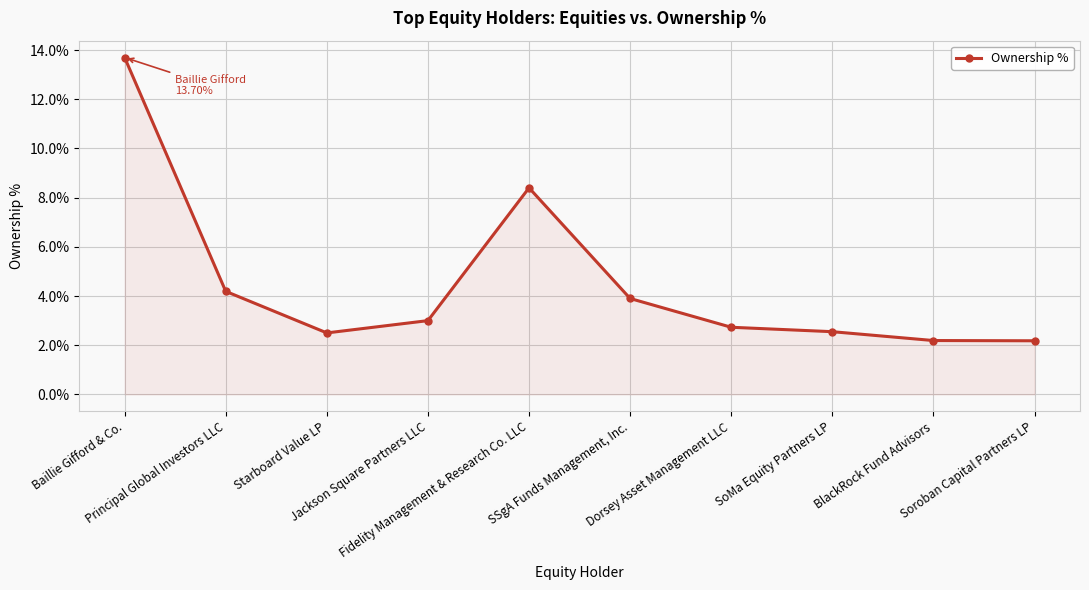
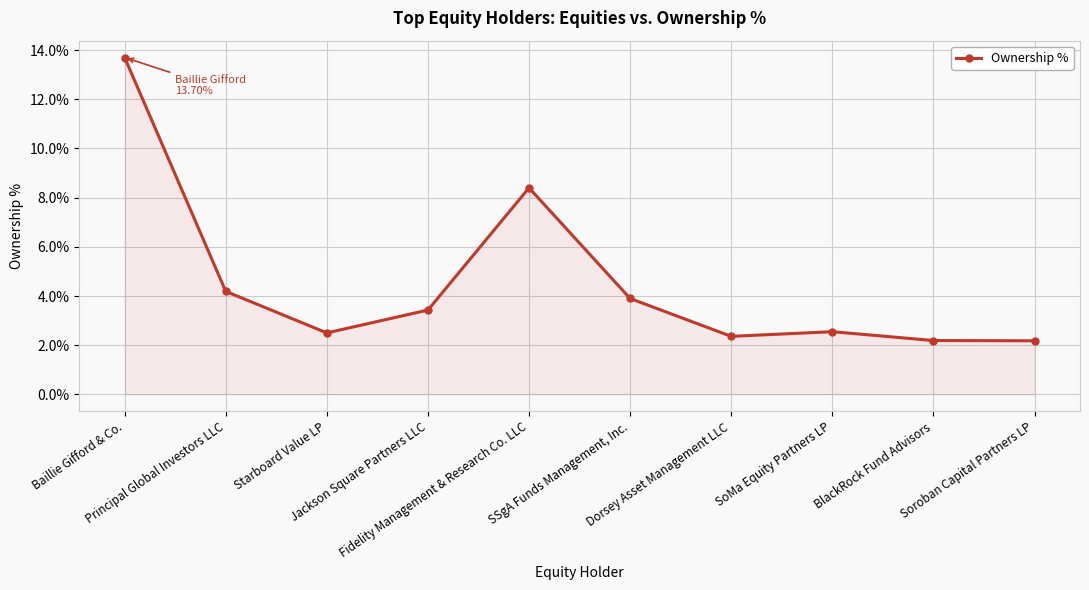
Jackson Square Partners LLC: 3.0% -> 3.4%
Dorsey Asset Management LLC: 2.7% -> 2.4%
